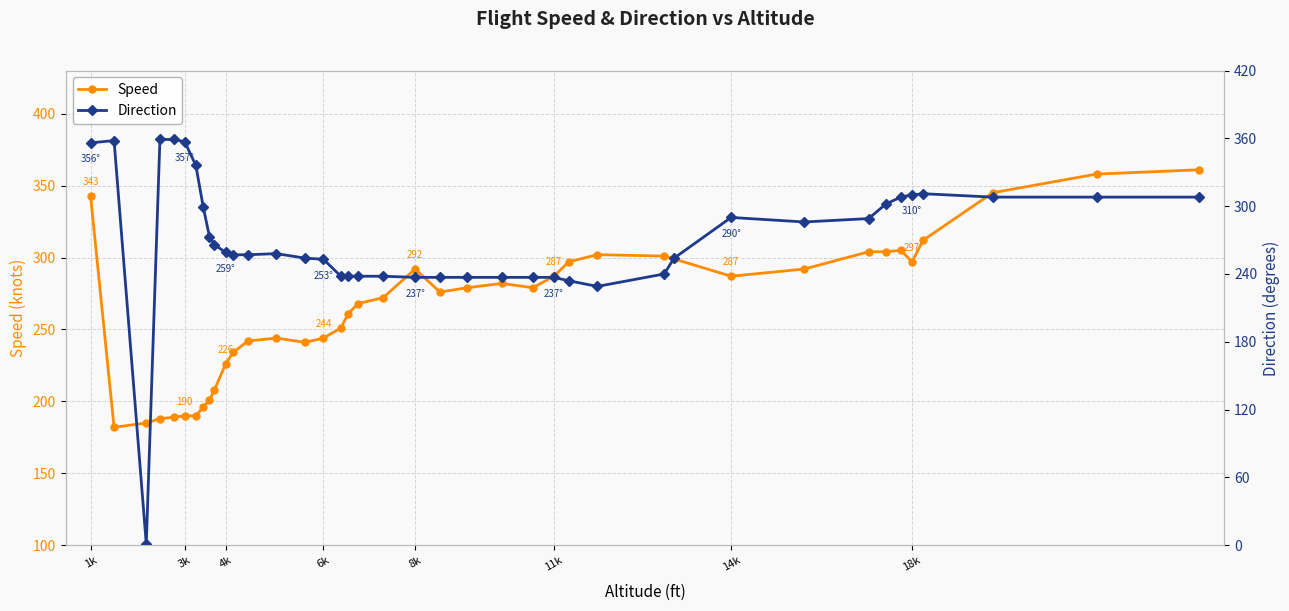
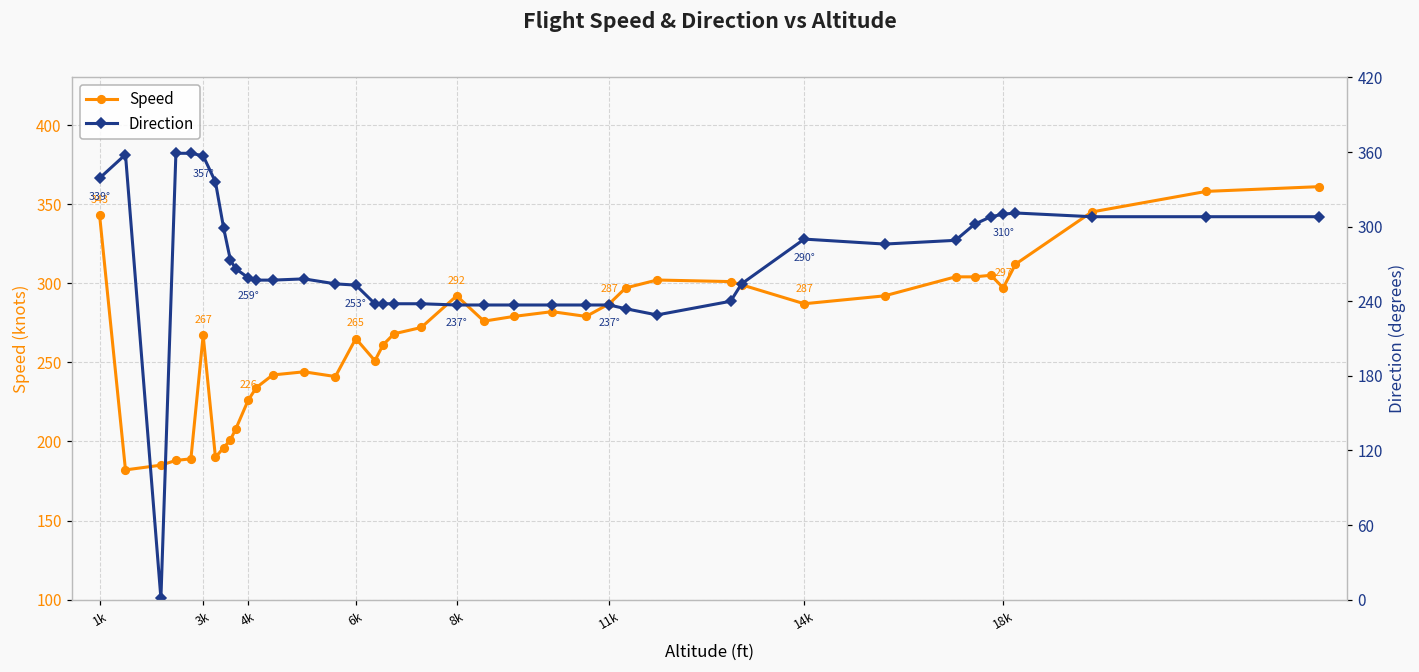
Speed, 3k: 190 -> 267
Speed, 6k: 244 -> 265
Direction, 1k: 356° -> 339°
